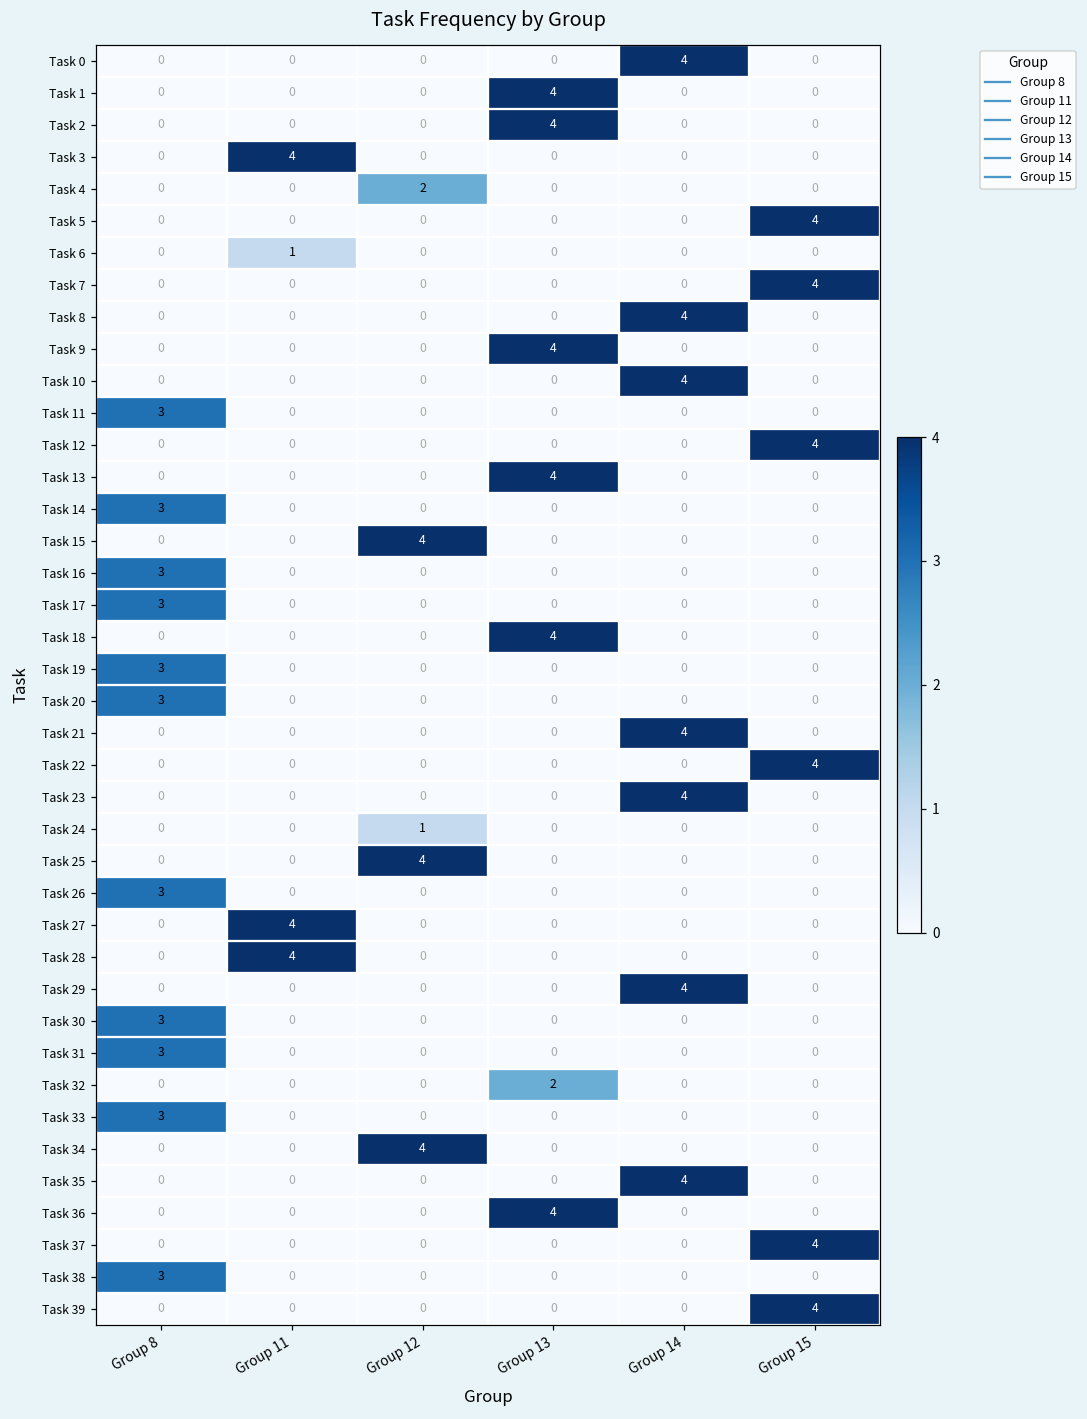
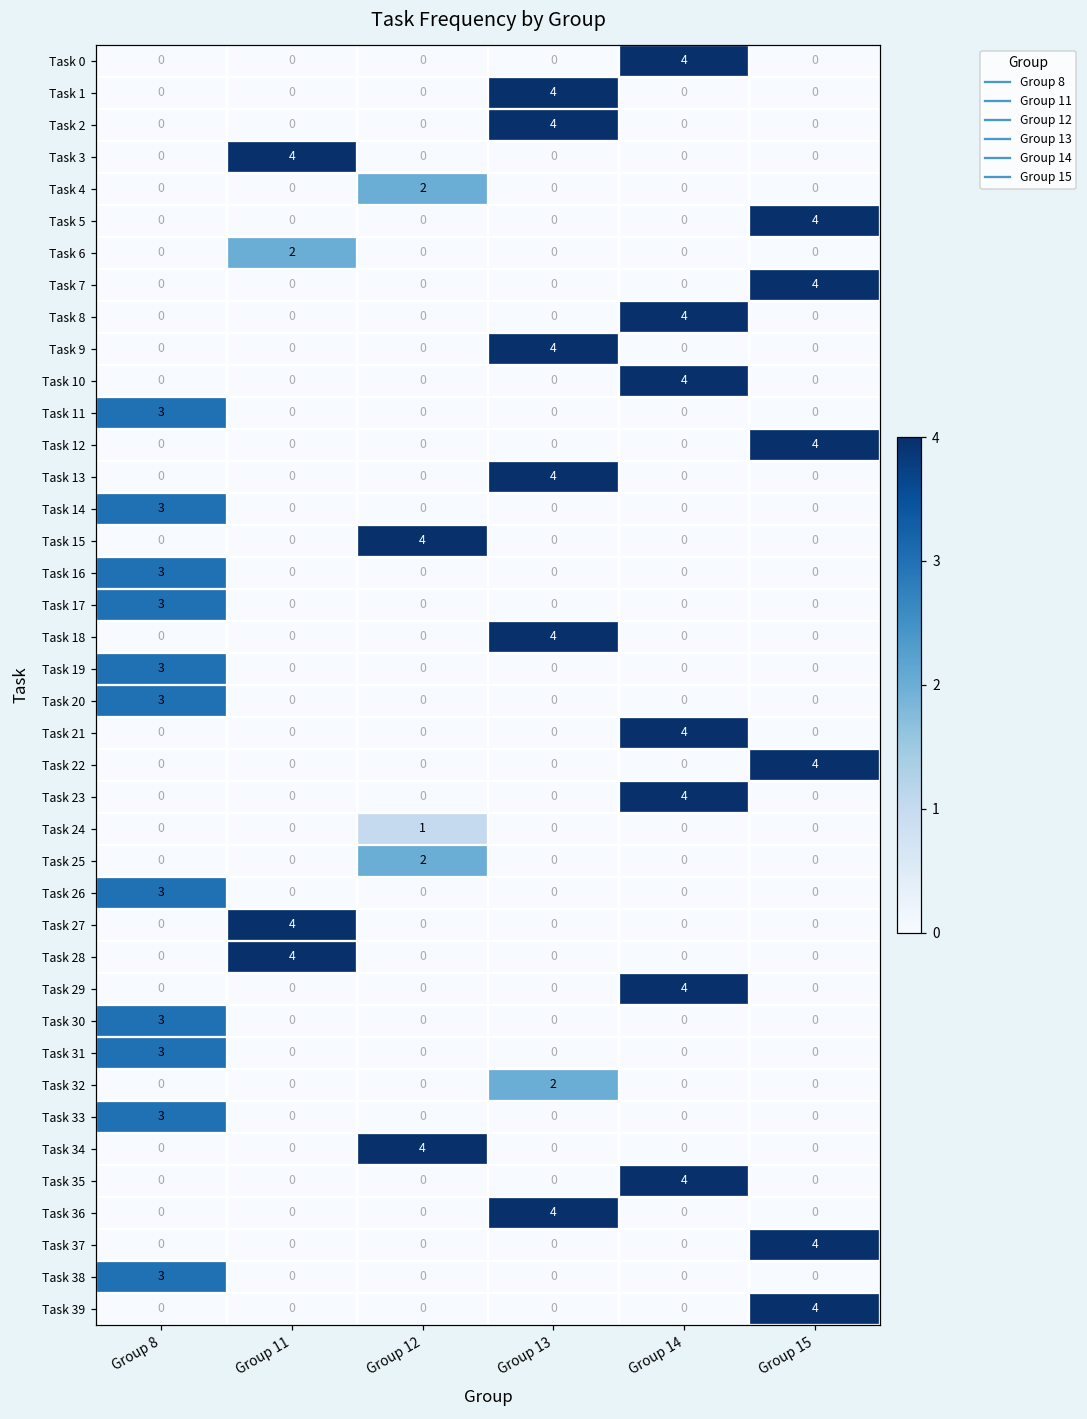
Task 6, Group 11: 1 -> 2
Task 25, Group 12: 4 -> 2
